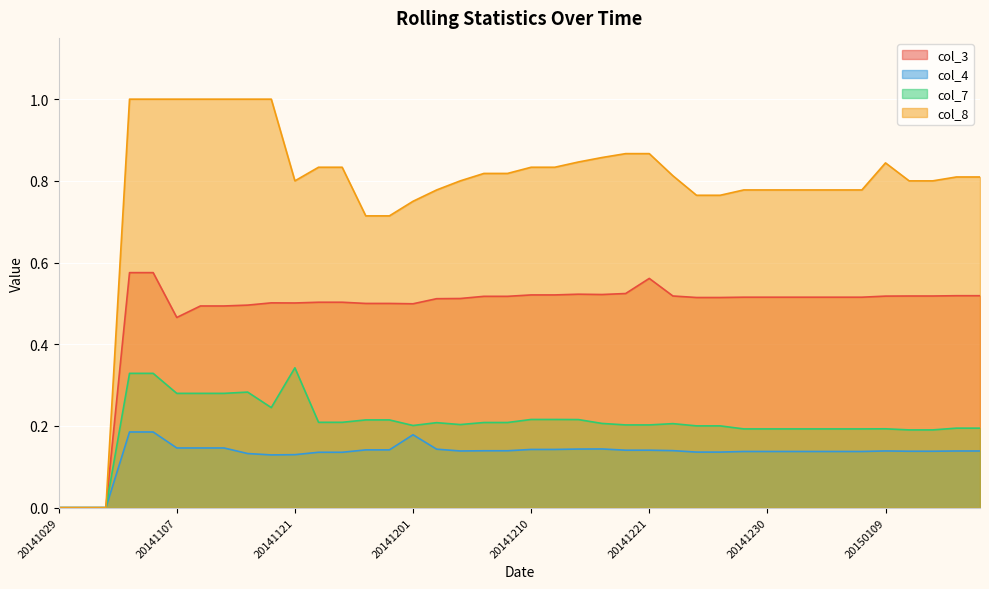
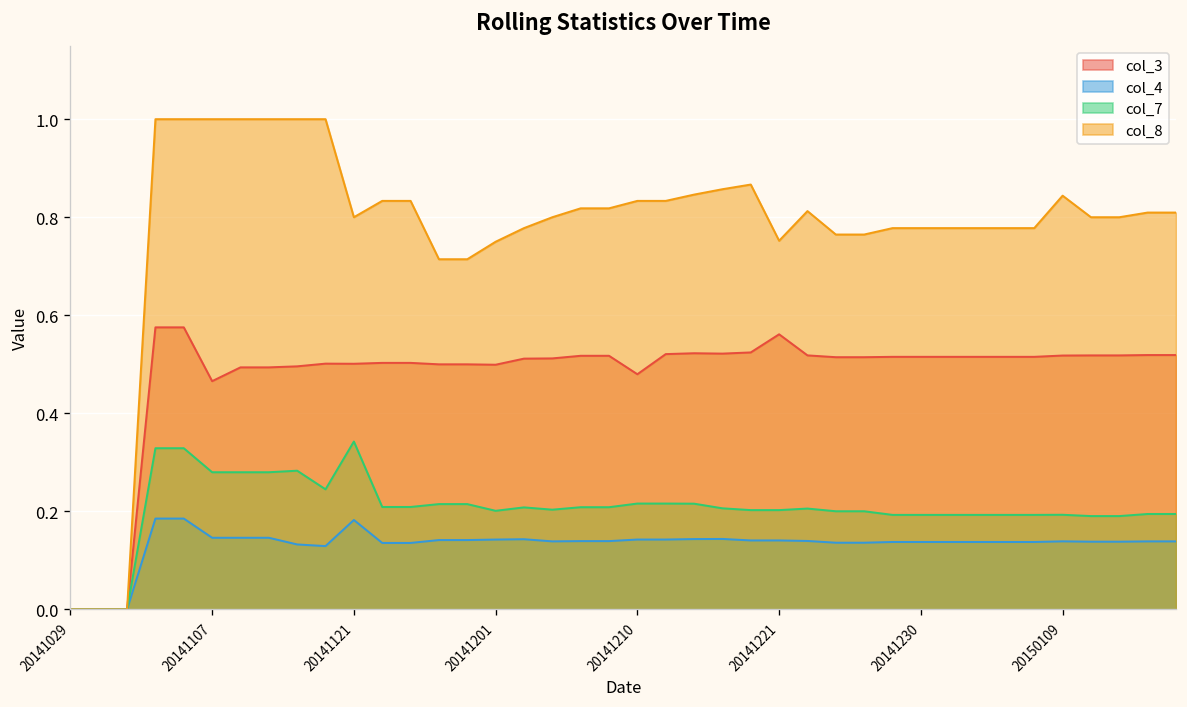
col_4, 20141121: 0.13 -> 0.18
col_4, 20141201: 0.18 -> 0.14
col_3, 20141210: 0.52 -> 0.48
col_8, 20141221: 0.87 -> 0.75
